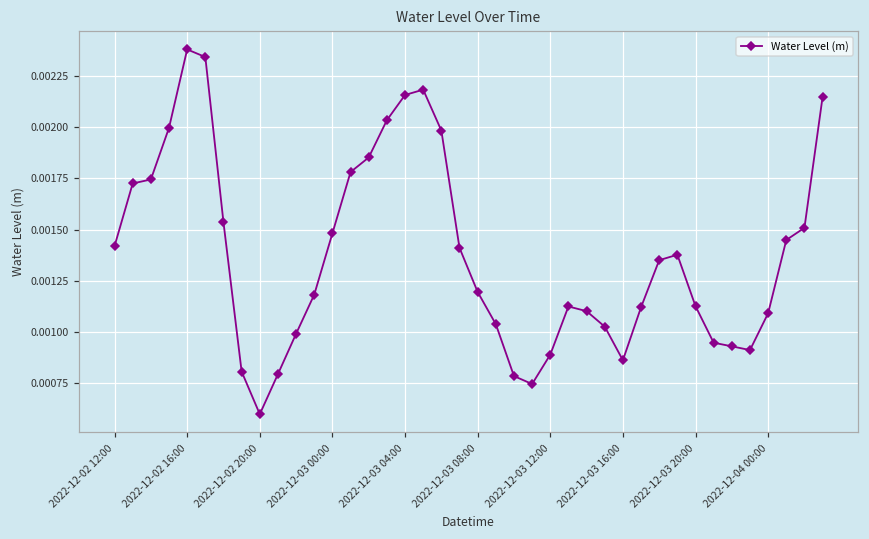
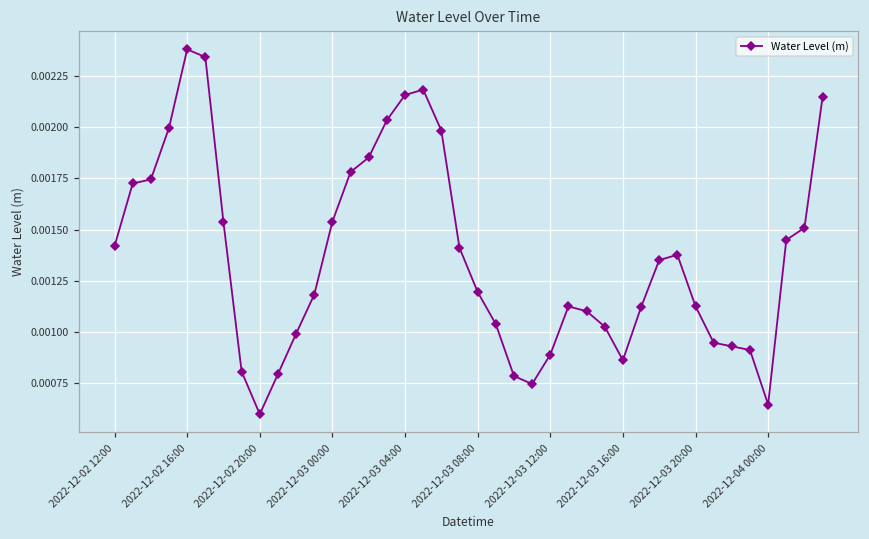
2022-12-03 00:00: 0.00148 -> 0.00154
2022-12-04 00:00: 0.00109 -> 0.00065
